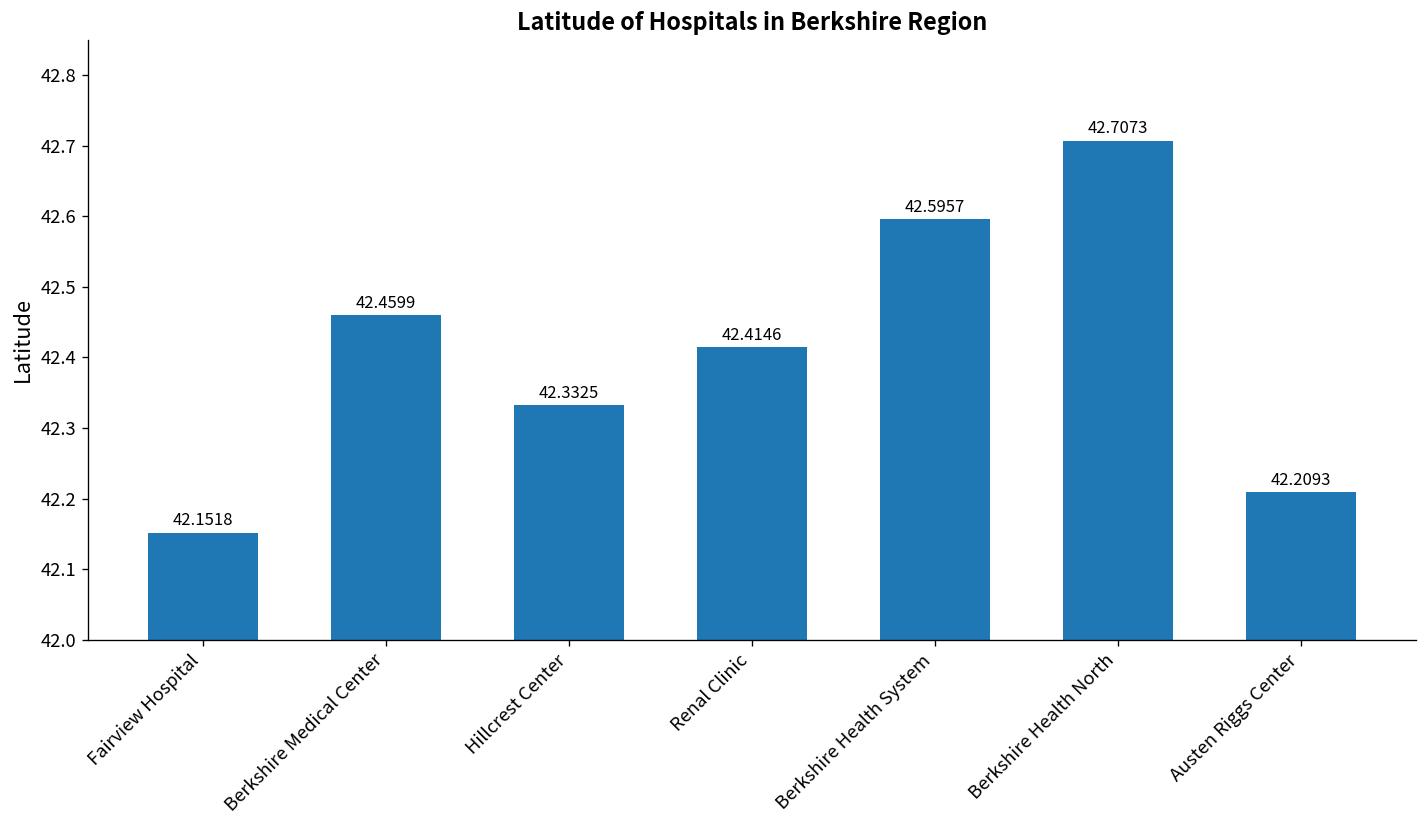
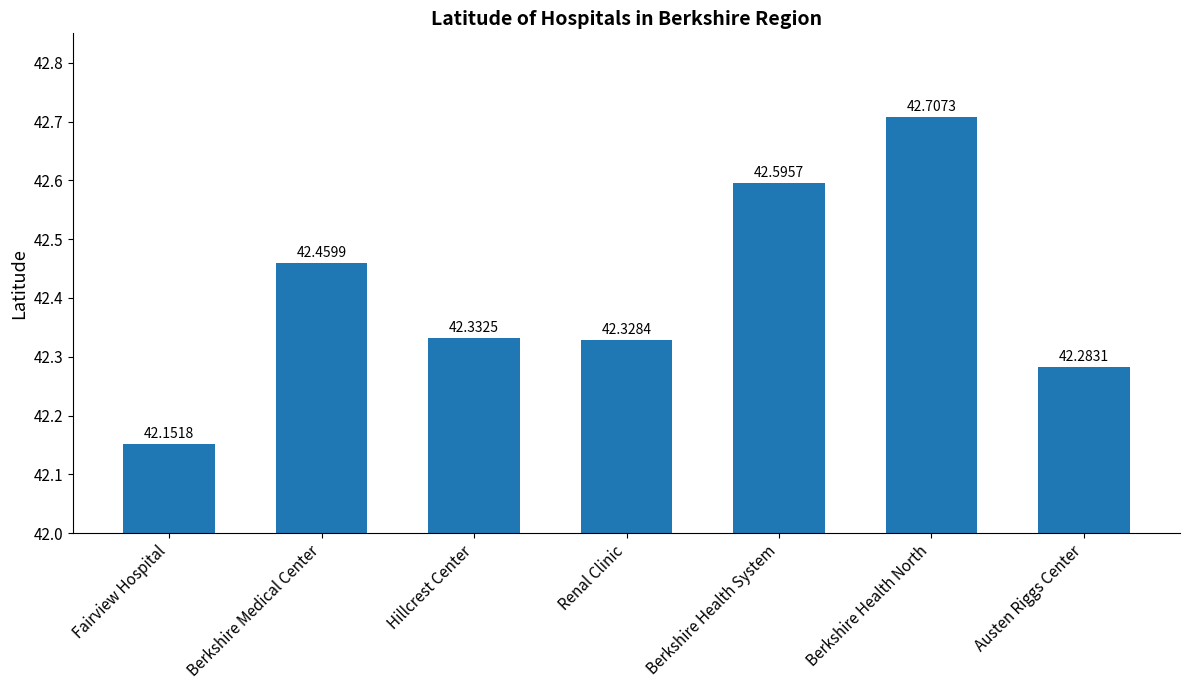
Renal Clinic: 42.4146 -> 42.3284
Austen Riggs Center: 42.2093 -> 42.2831
